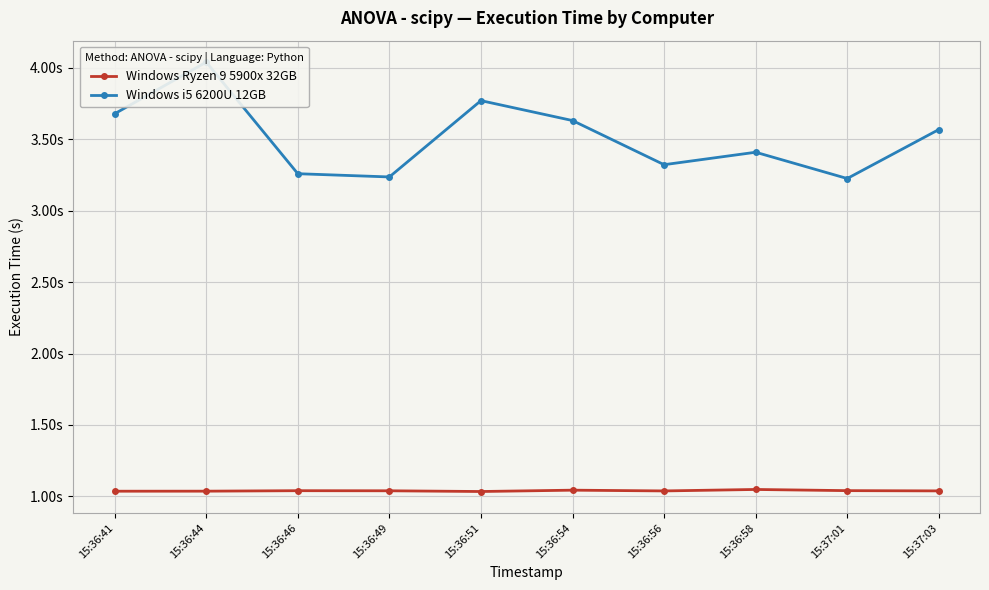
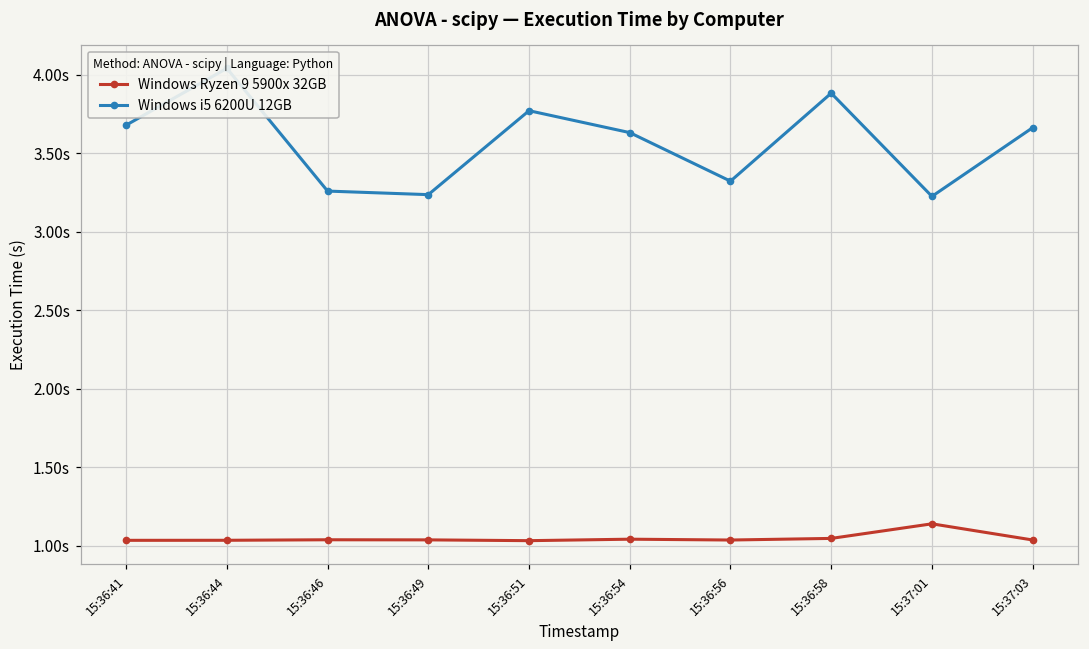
Windows i5 6200U 12GB, 15:36:58: 3.41s -> 3.88s
Windows Ryzen 9 5900x 32GB, 15:37:01: 1.04s -> 1.14s
Windows i5 6200U 12GB, 15:37:03: 3.57s -> 3.66s
